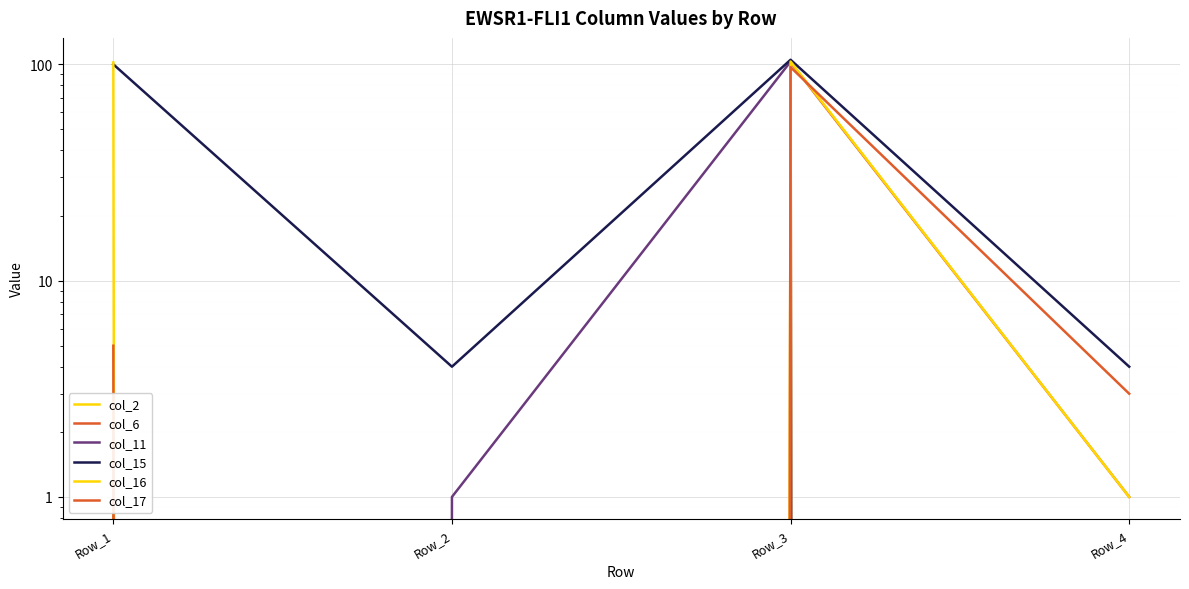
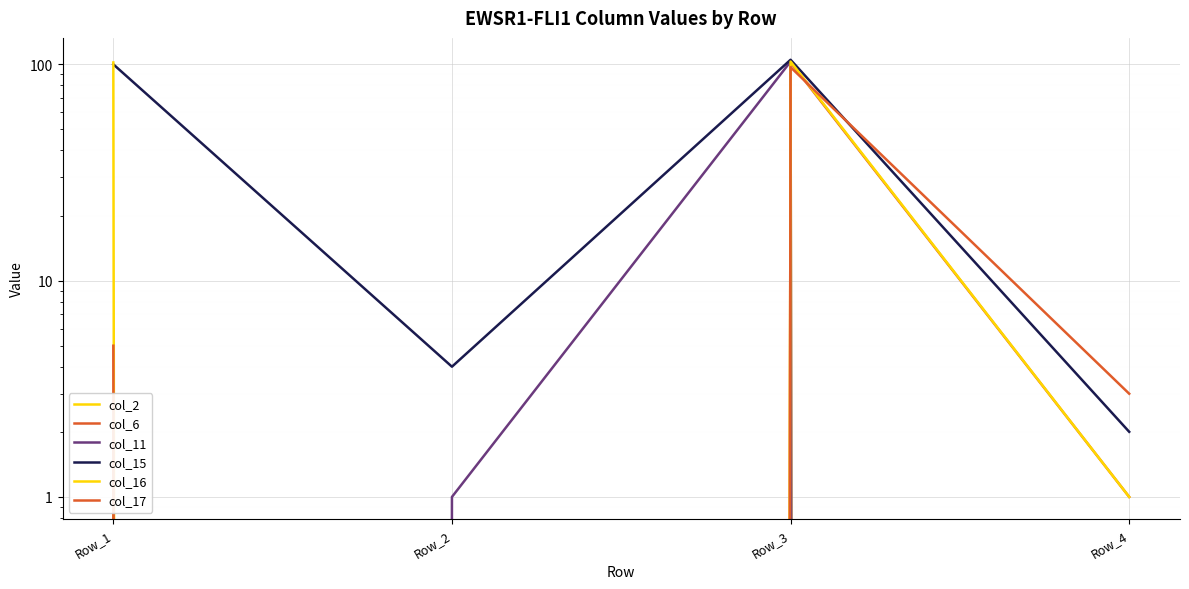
col_15, Row_4: 4 -> 2
